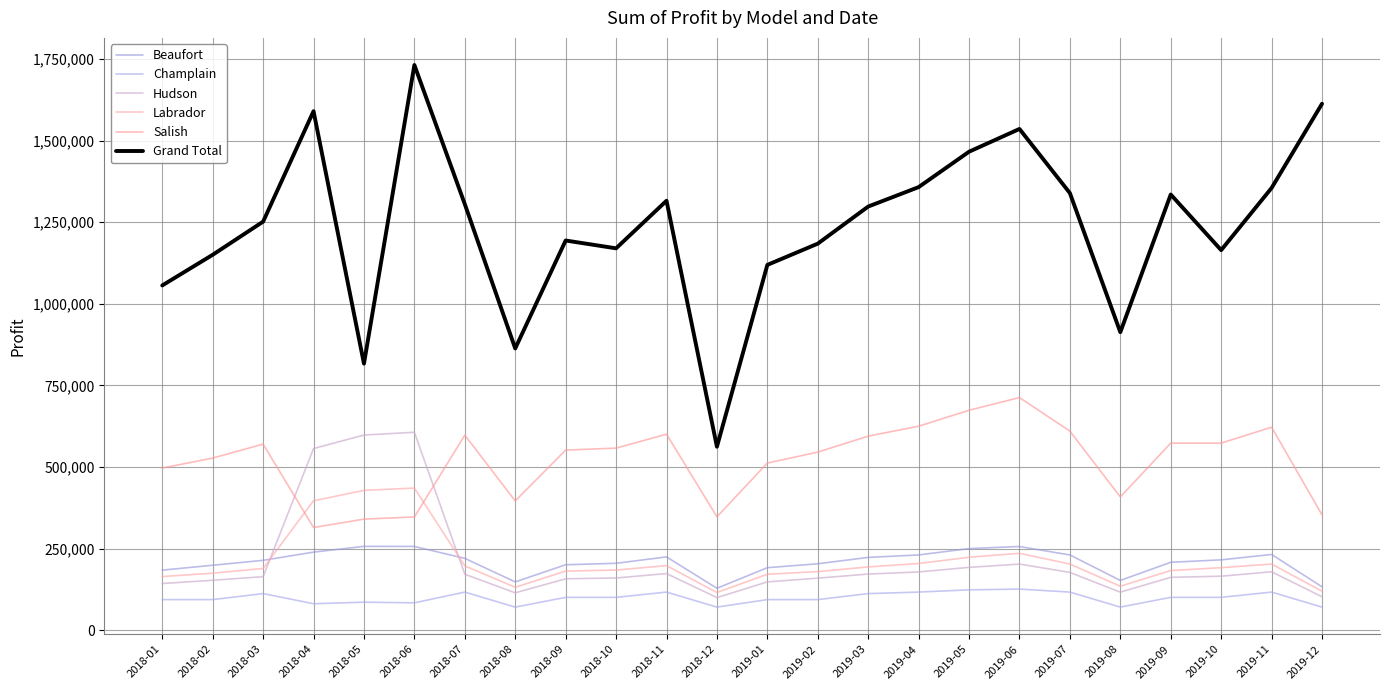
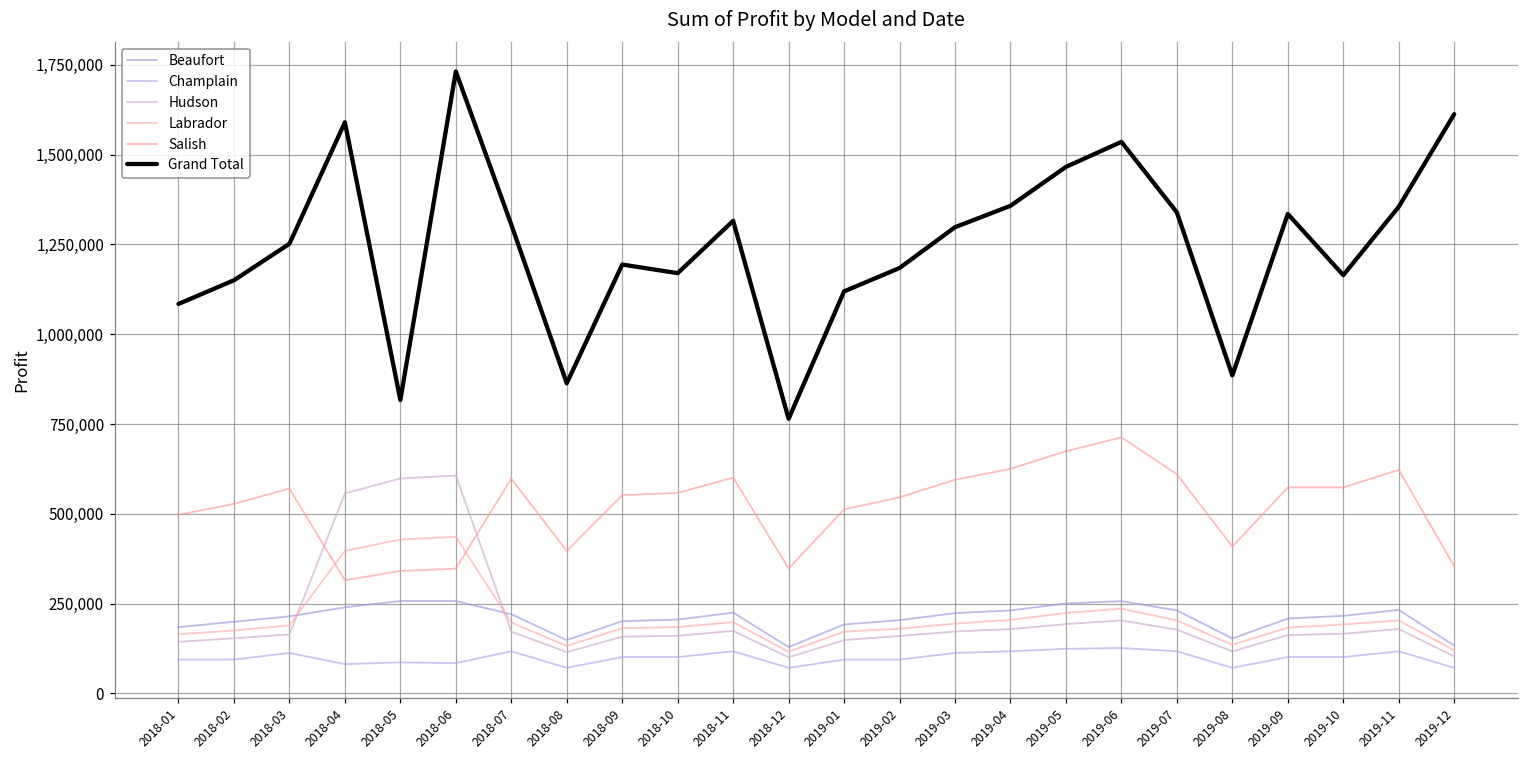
Grand Total, 2018-01: 1,060,000 -> 1,080,000
Grand Total, 2018-12: 560,000 -> 760,000
Grand Total, 2019-08: 910,000 -> 890,000
